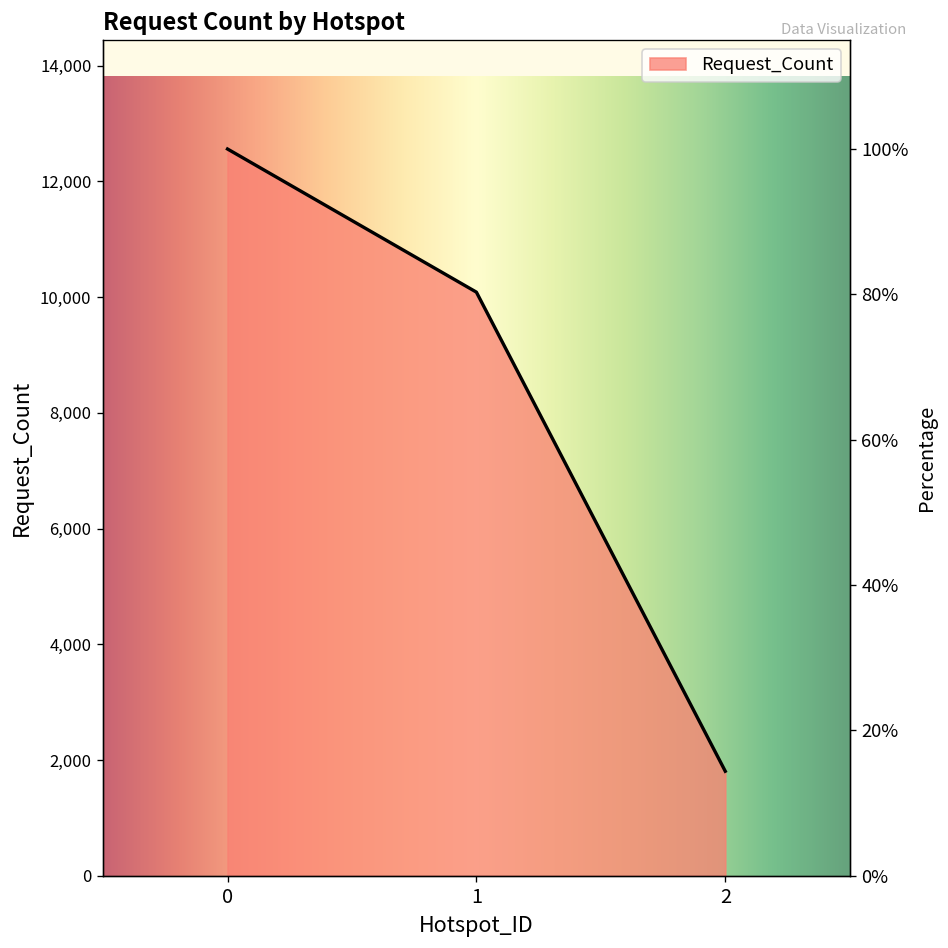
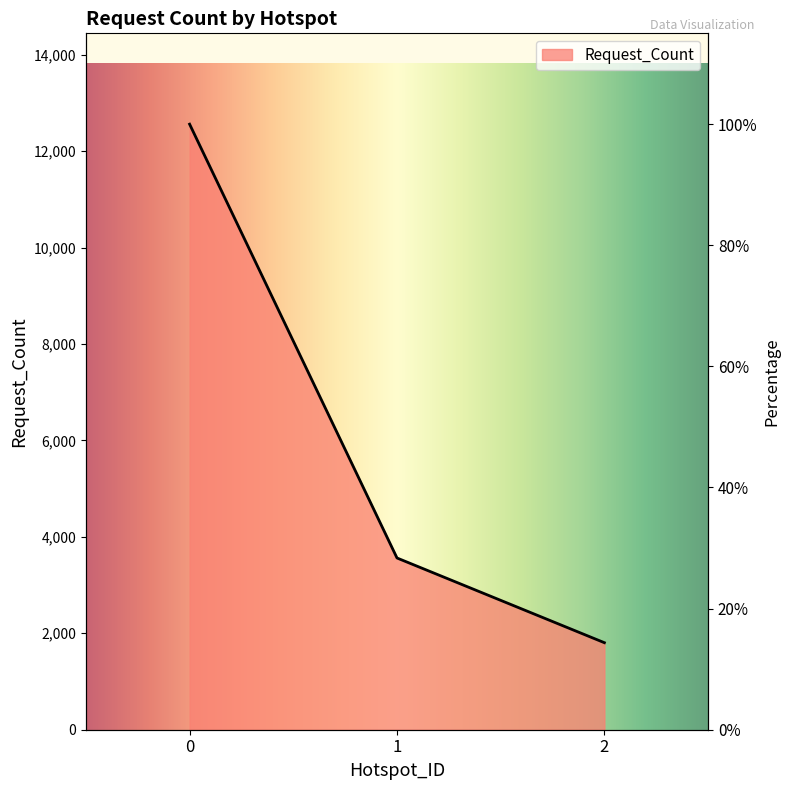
1: 10,100 -> 3,600
